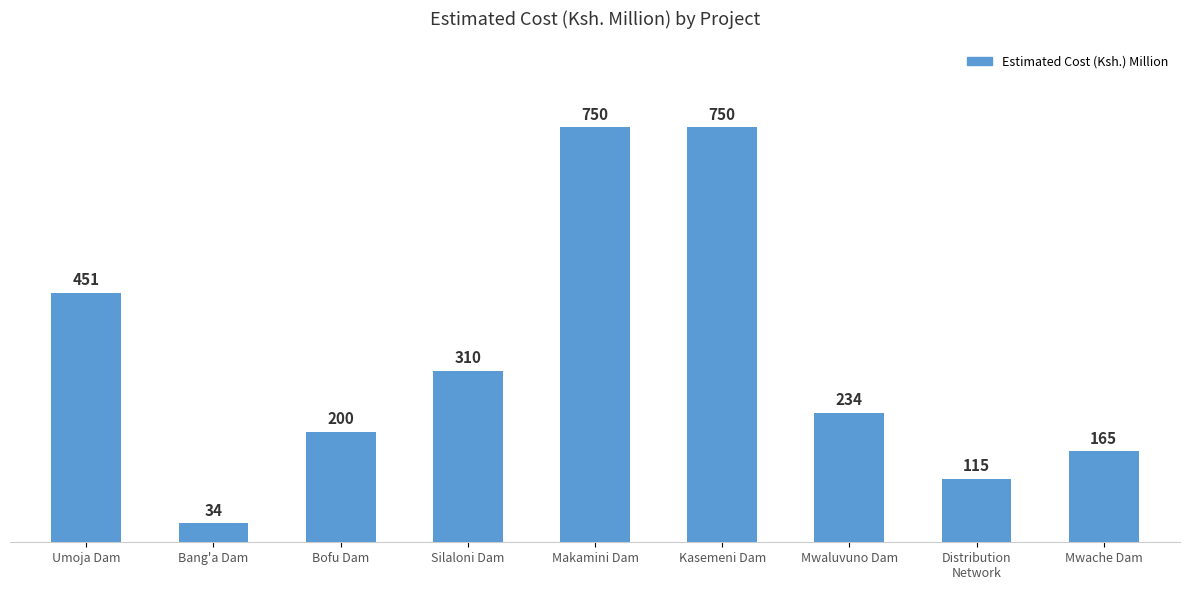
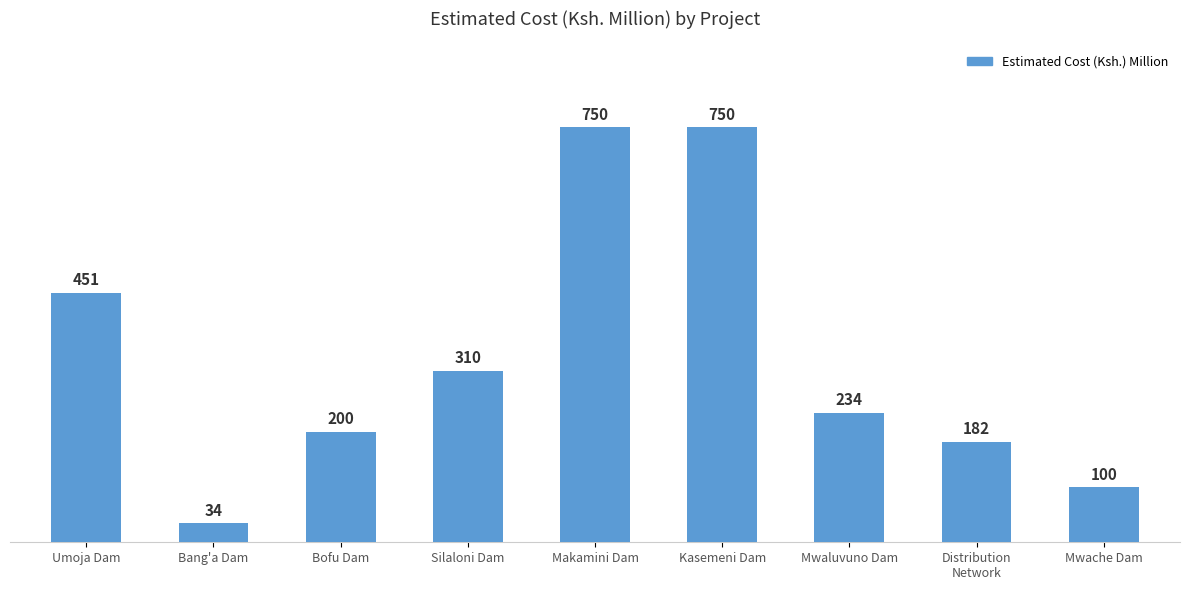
Distribution Network: 115 -> 182
Mwache Dam: 165 -> 100
